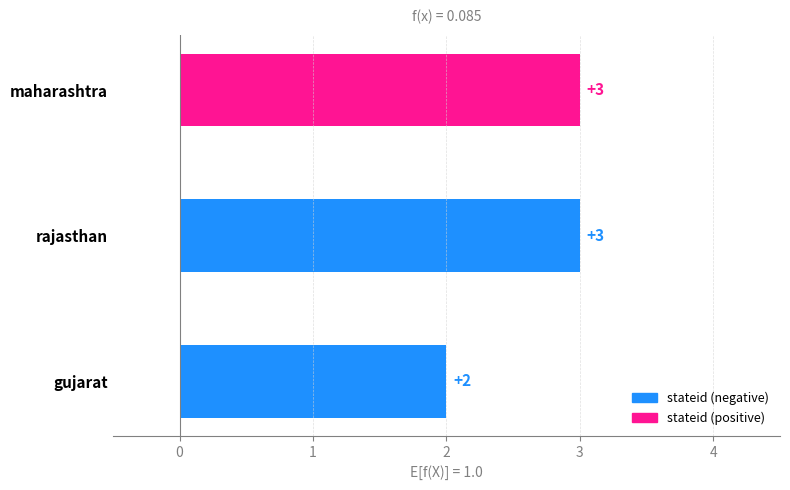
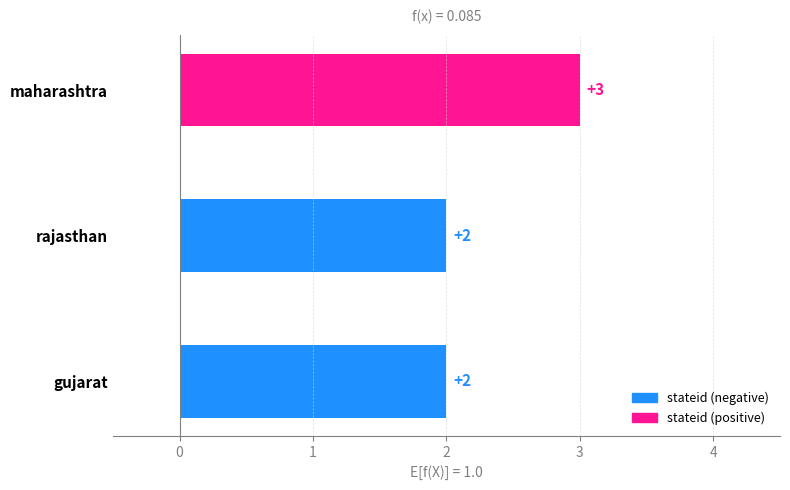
rajasthan: +3 -> +2
